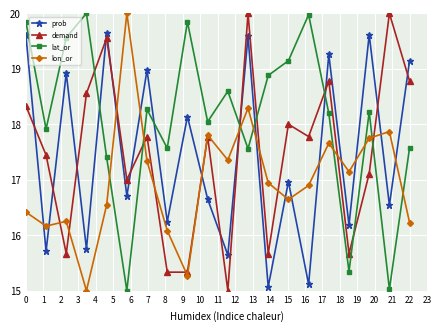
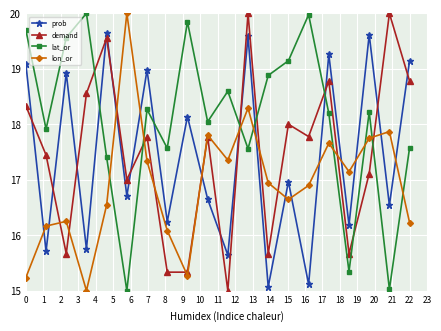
prob, 0: 19.6 -> 19.1
lat_or, 0: 19.8 -> 19.7
lon_or, 0: 16.4 -> 15.2
